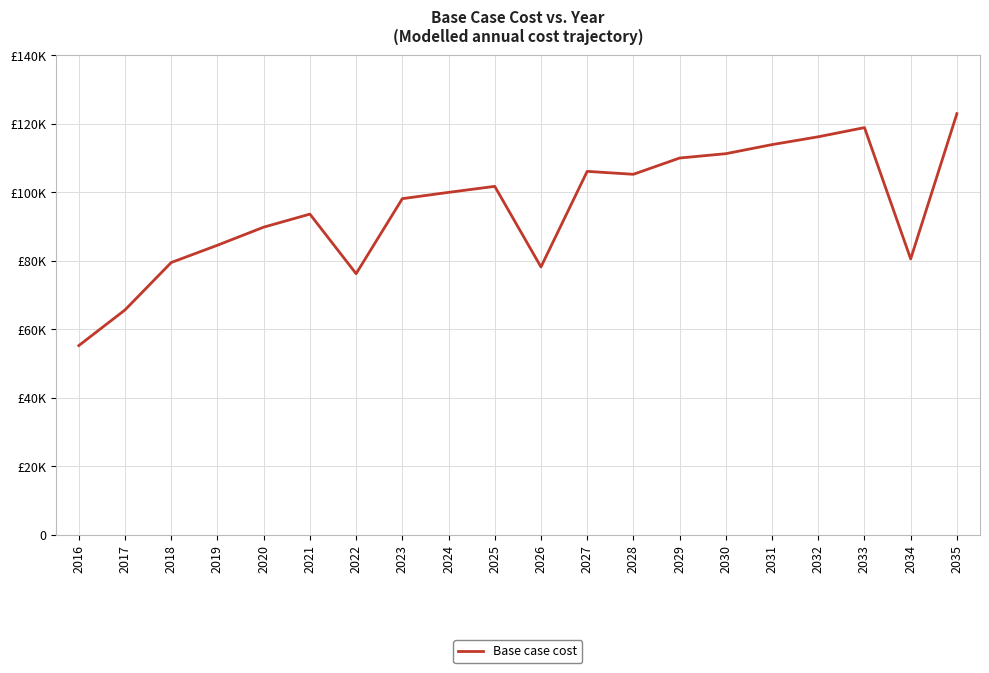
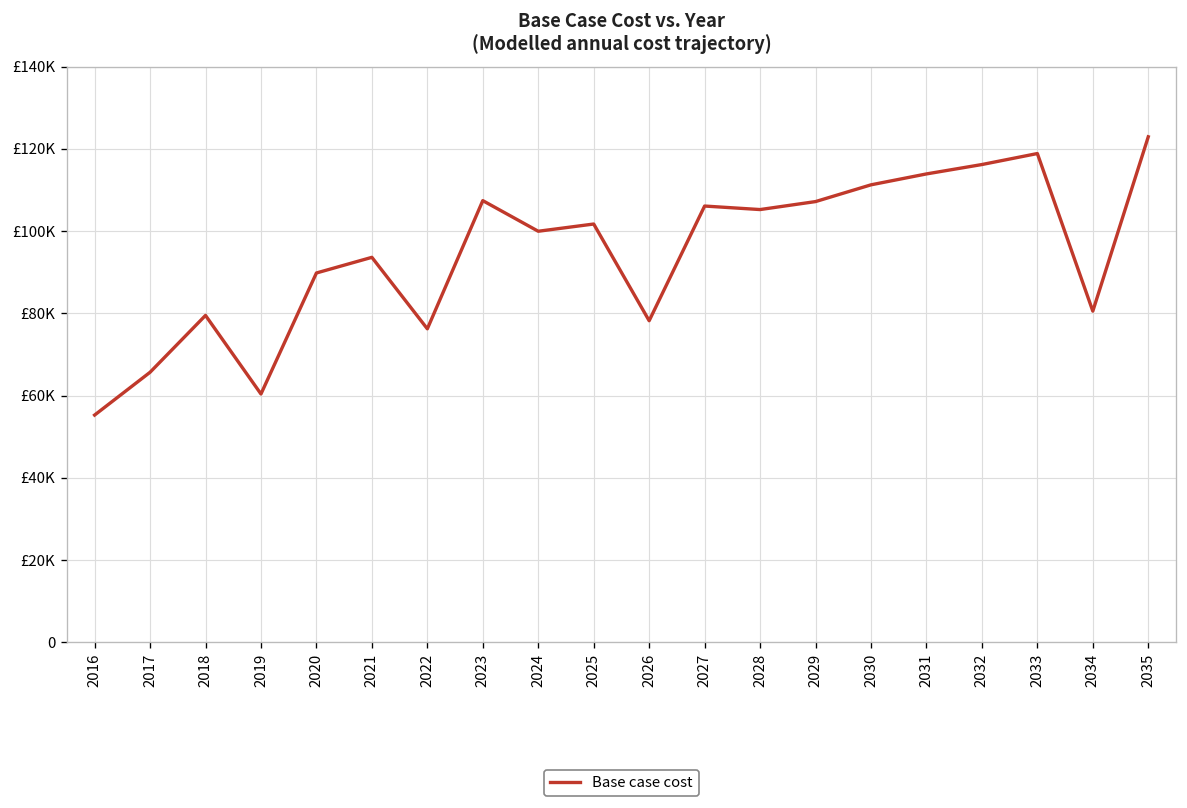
2019: £85000 -> £60000
2023: £98000 -> £107000
2029: £110000 -> £107000
